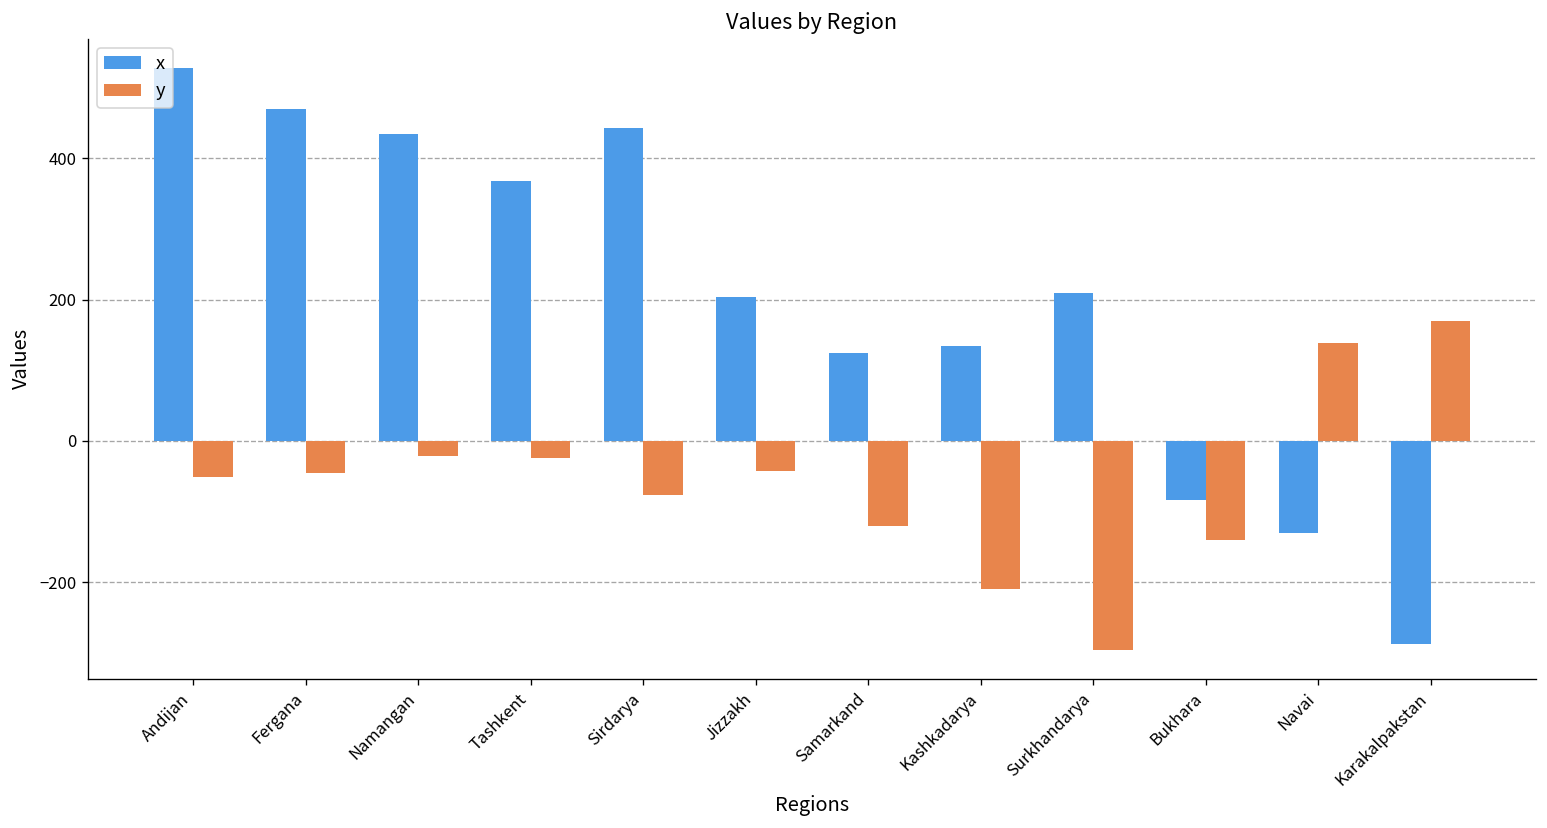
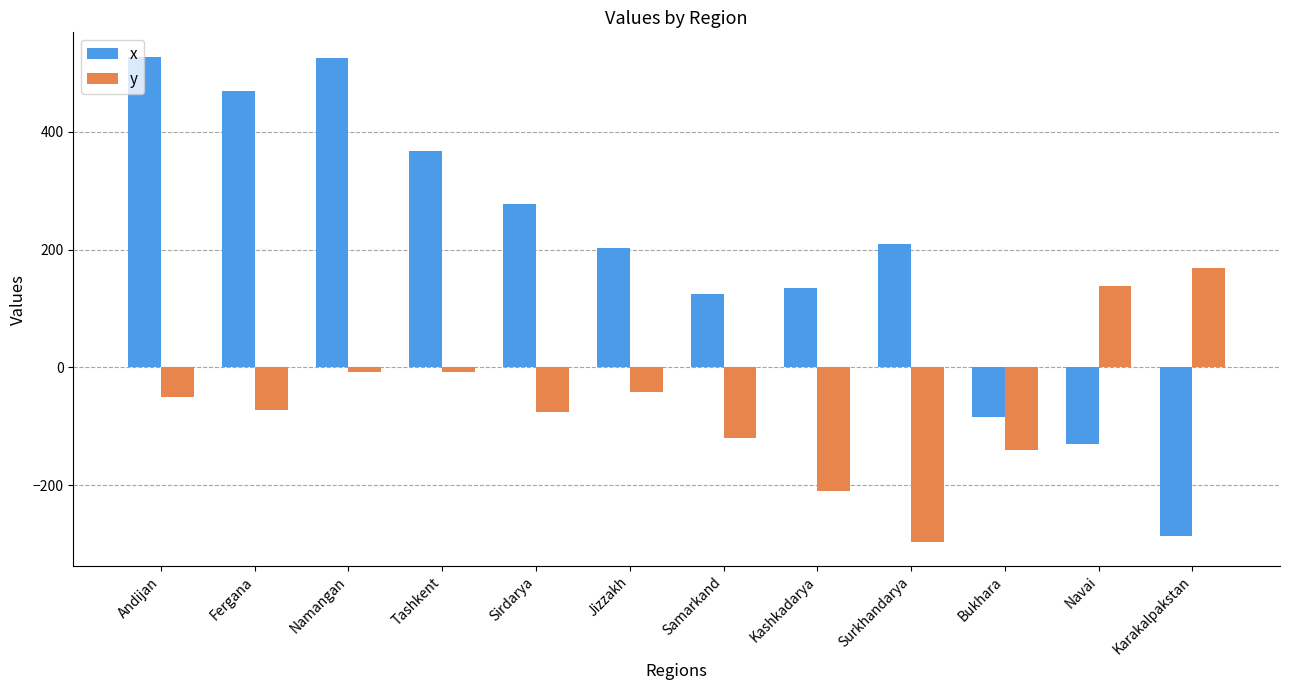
y, Fergana: -50 -> -70
x, Namangan: 430 -> 530
y, Namangan: -20 -> -10
y, Tashkent: -20 -> -10
x, Sirdarya: 440 -> 280
